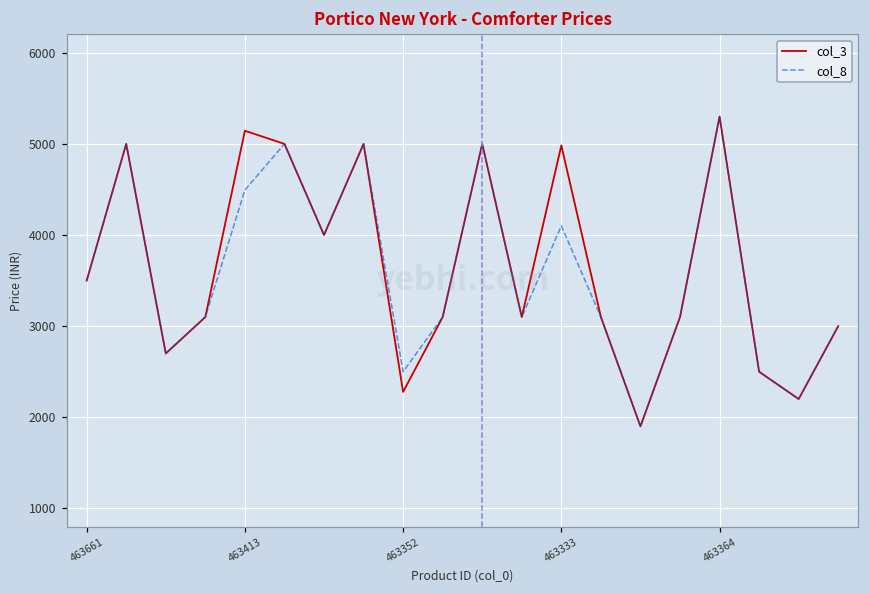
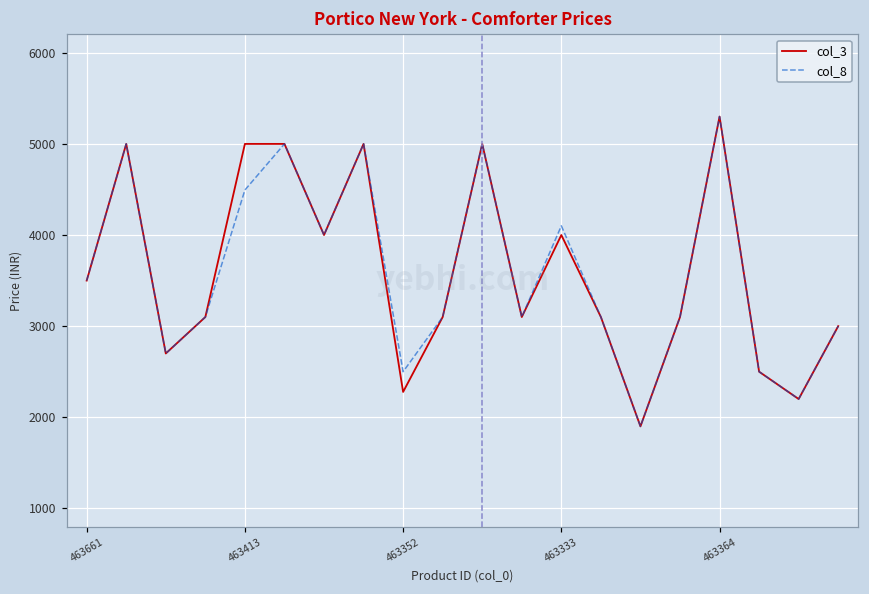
col_3, 463413: 5100 -> 5000
col_3, 463333: 5000 -> 4000
